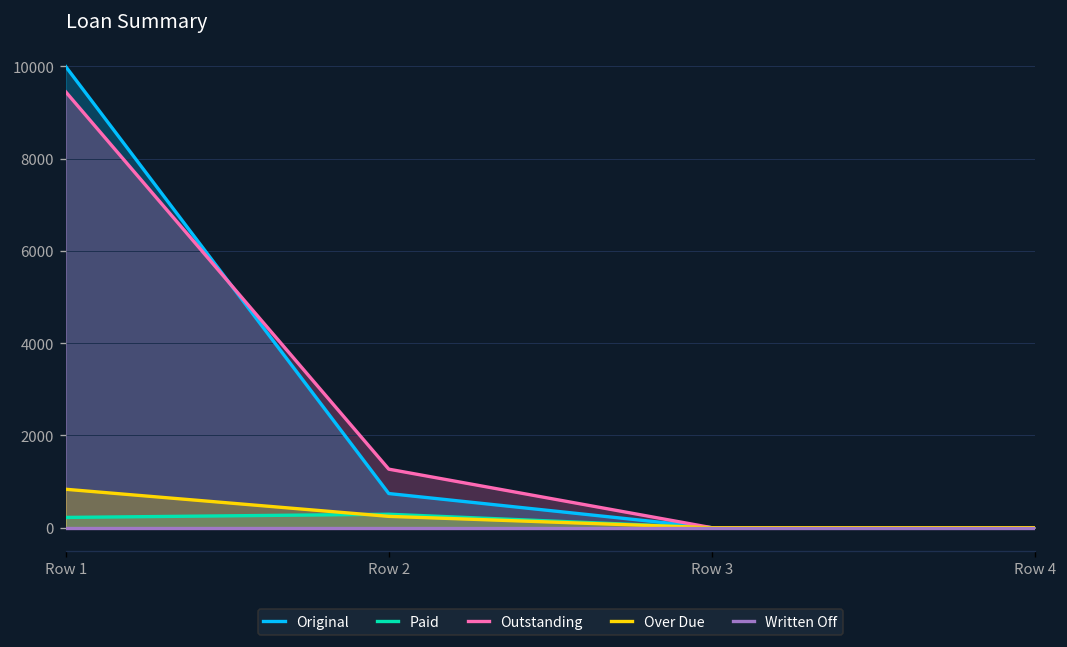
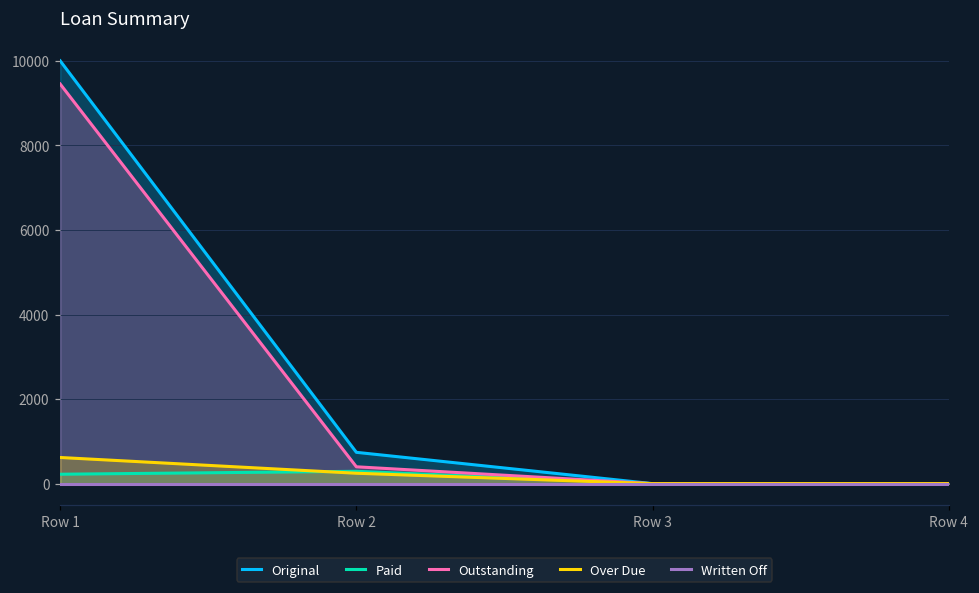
Over Due, Row 1: 800 -> 600
Outstanding, Row 2: 1300 -> 400
